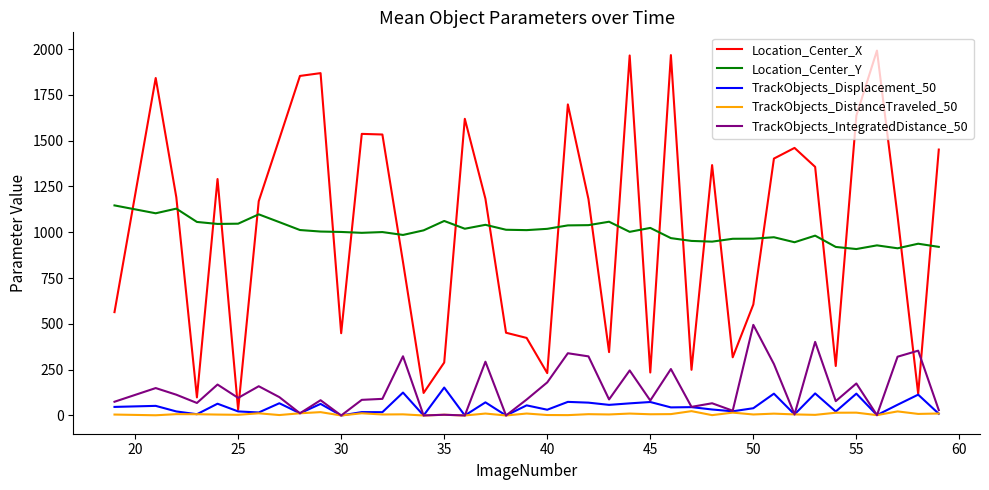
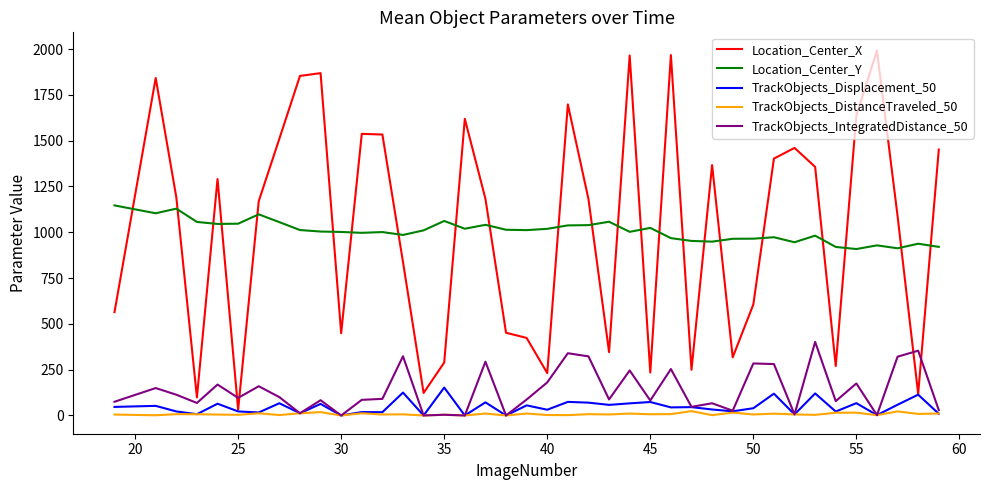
TrackObjects_IntegratedDistance_50, 50: 490 -> 280
TrackObjects_Displacement_50, 55: 120 -> 70
